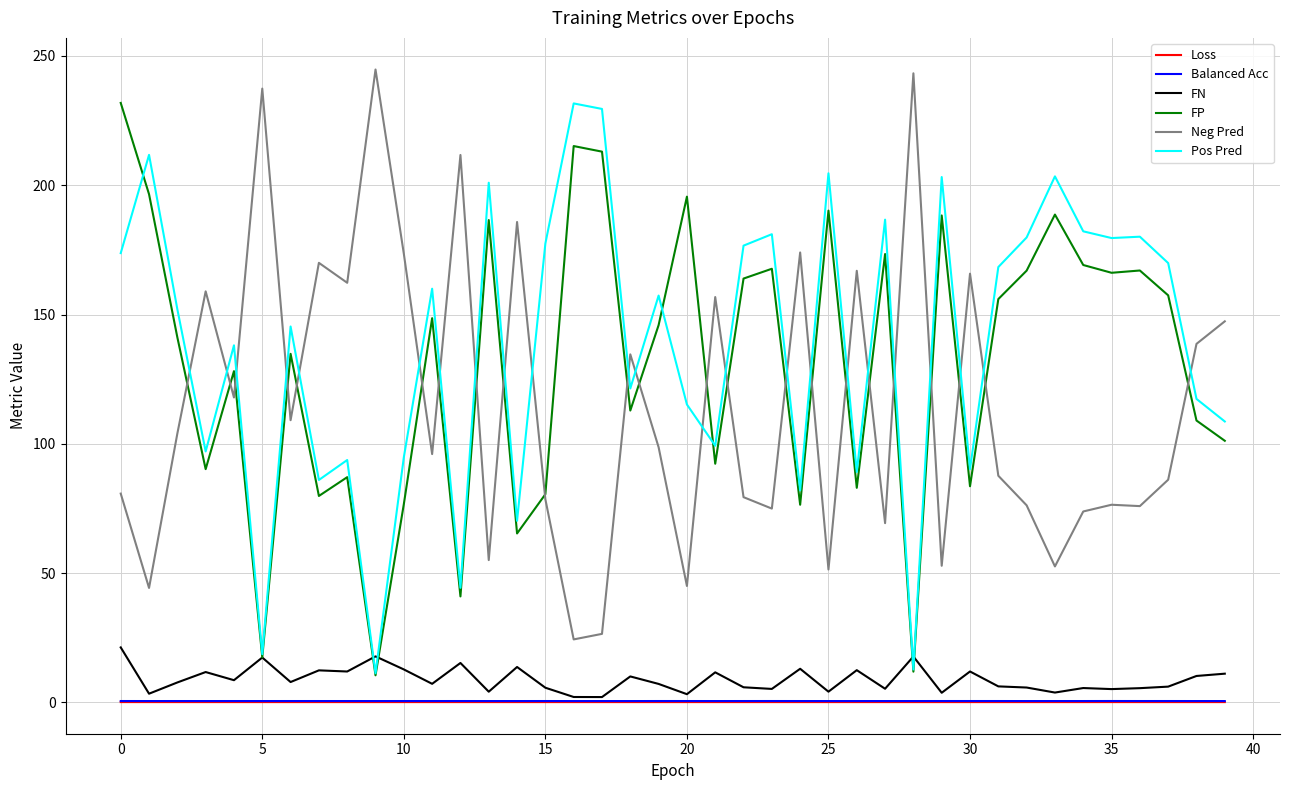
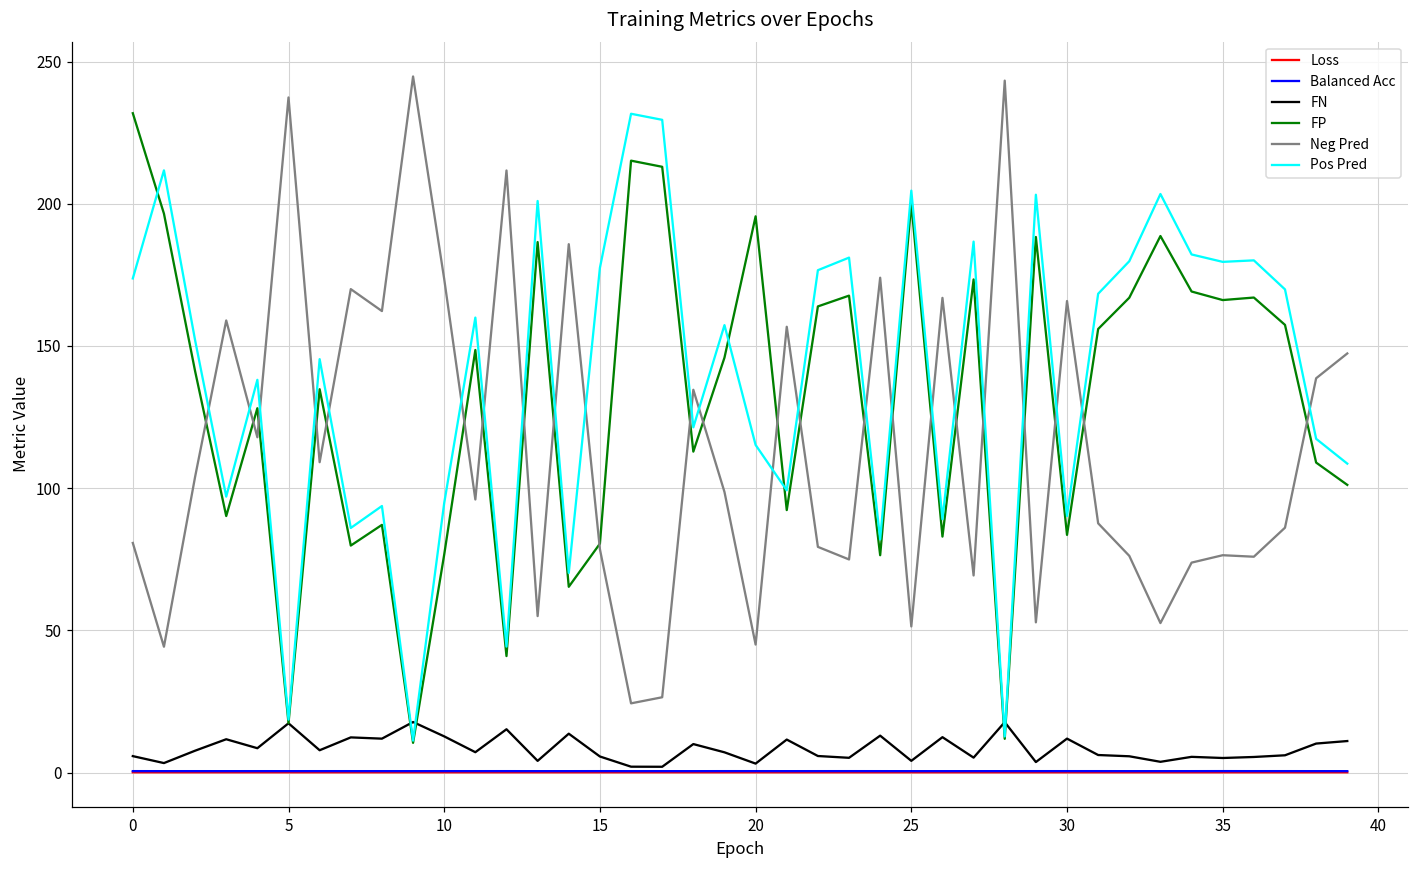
FN, 0: 21 -> 6
FP, 25: 190 -> 200
